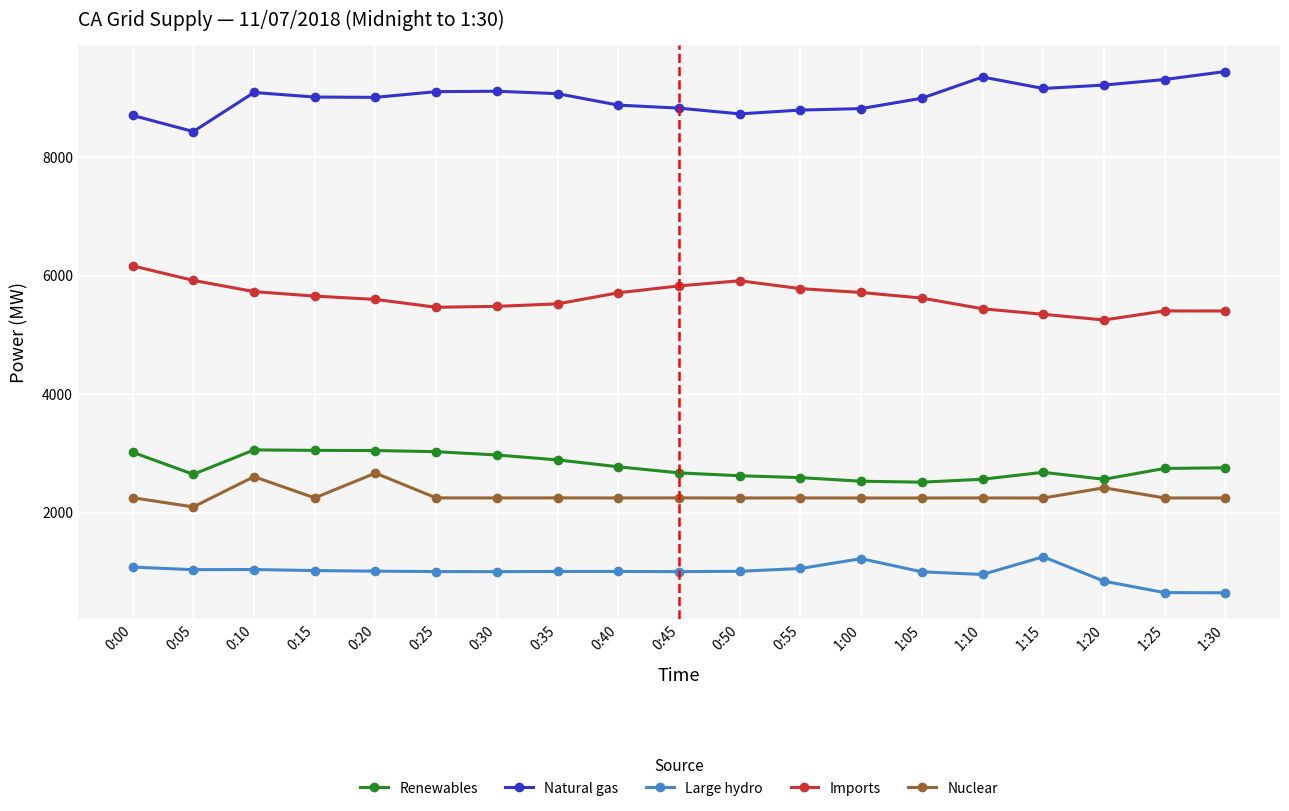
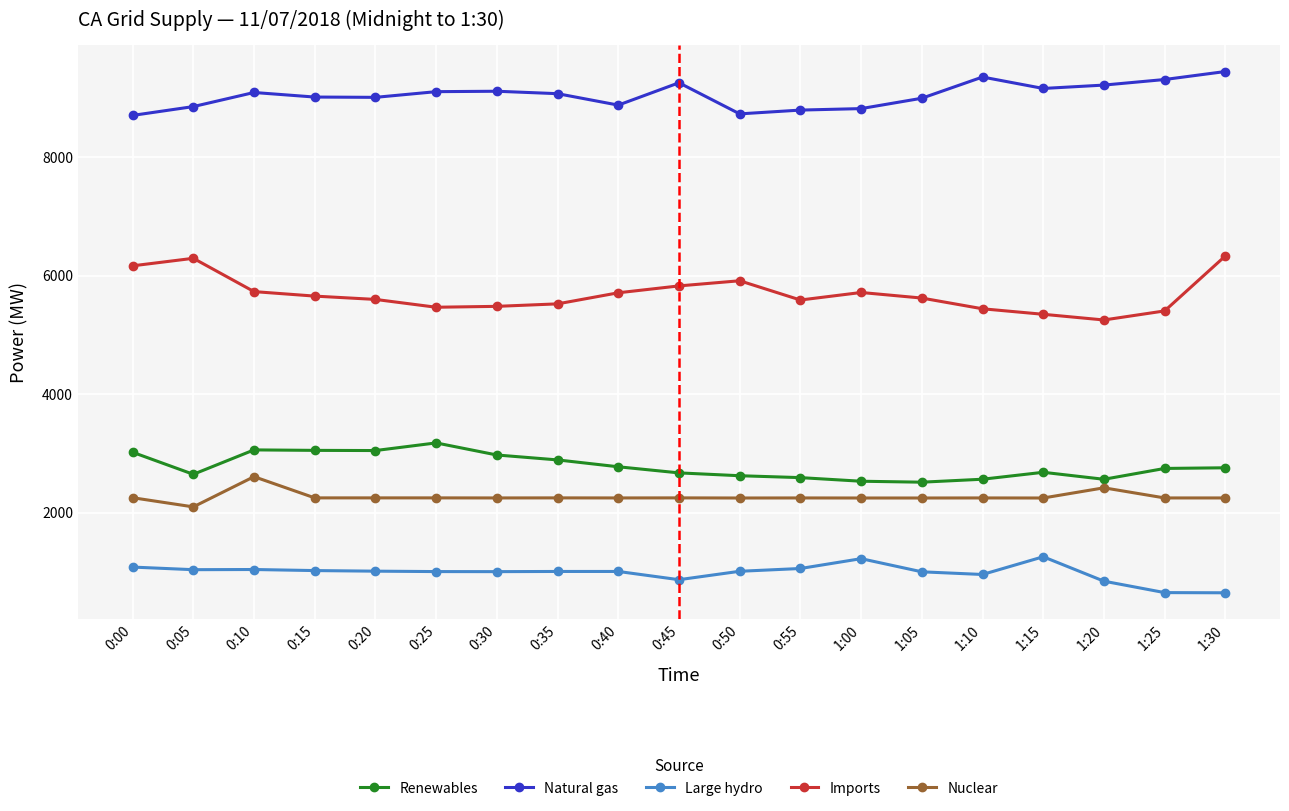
Natural gas, 0:05: 8400 -> 8900
Imports, 0:05: 5900 -> 6300
Nuclear, 0:20: 2700 -> 2200
Renewables, 0:25: 3000 -> 3200
Natural gas, 0:45: 8800 -> 9300
Large hydro, 0:45: 1000 -> 900
Imports, 0:55: 5800 -> 5600
Imports, 1:30: 5400 -> 6300
